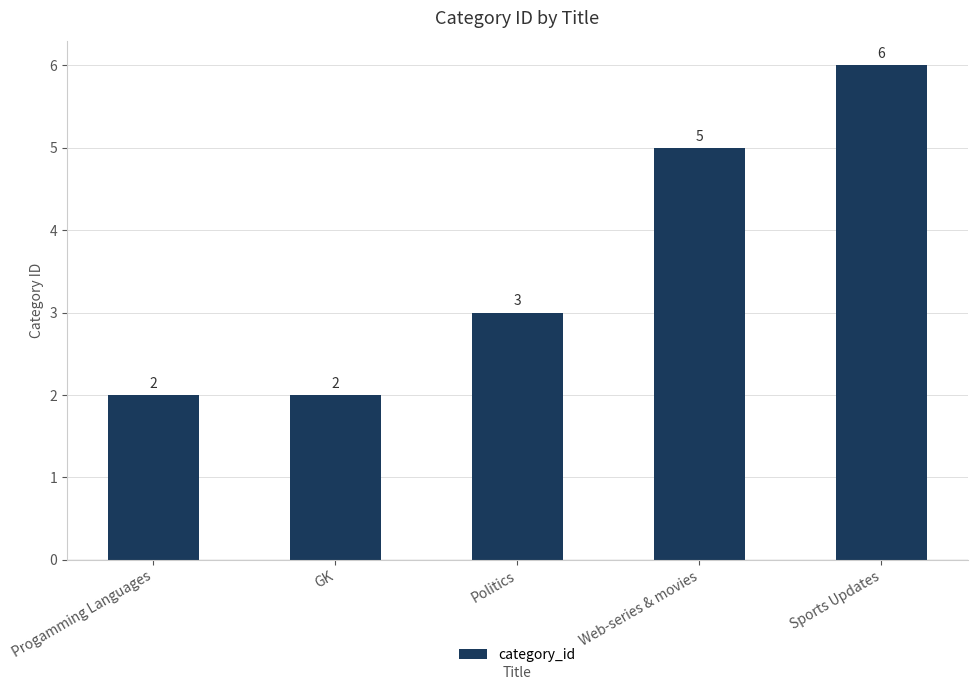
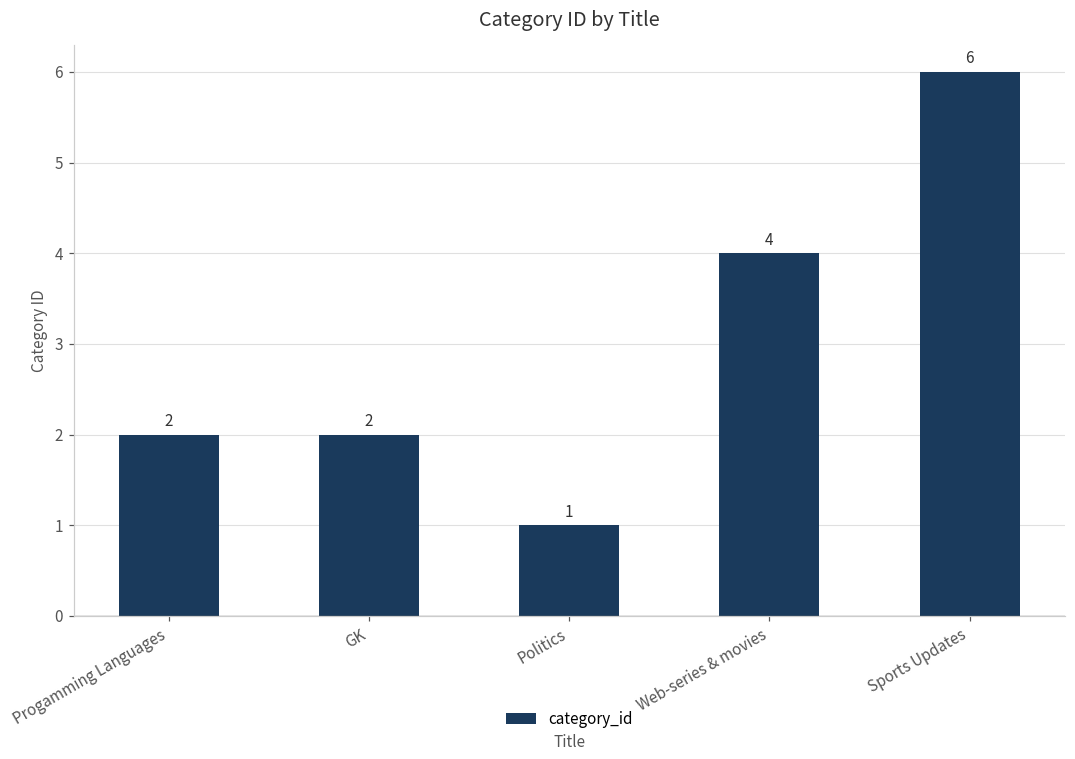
Politics: 3 -> 1
Web-series & movies: 5 -> 4
